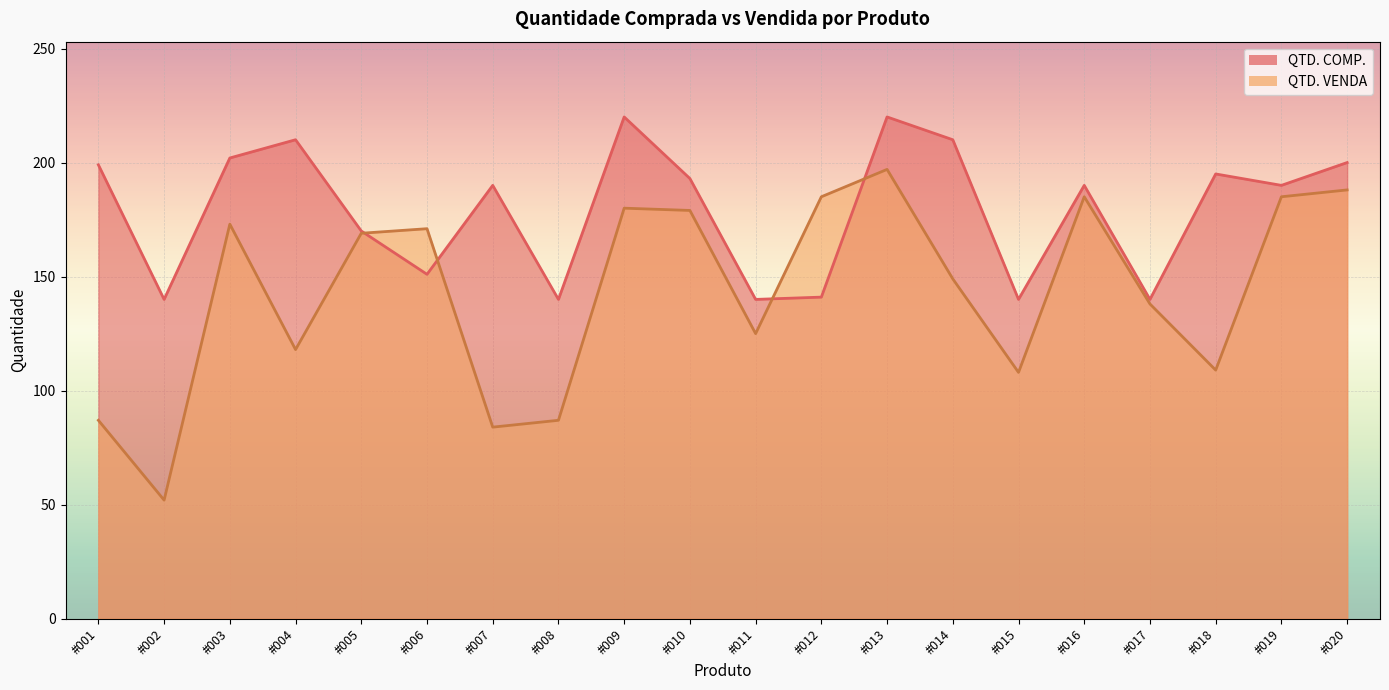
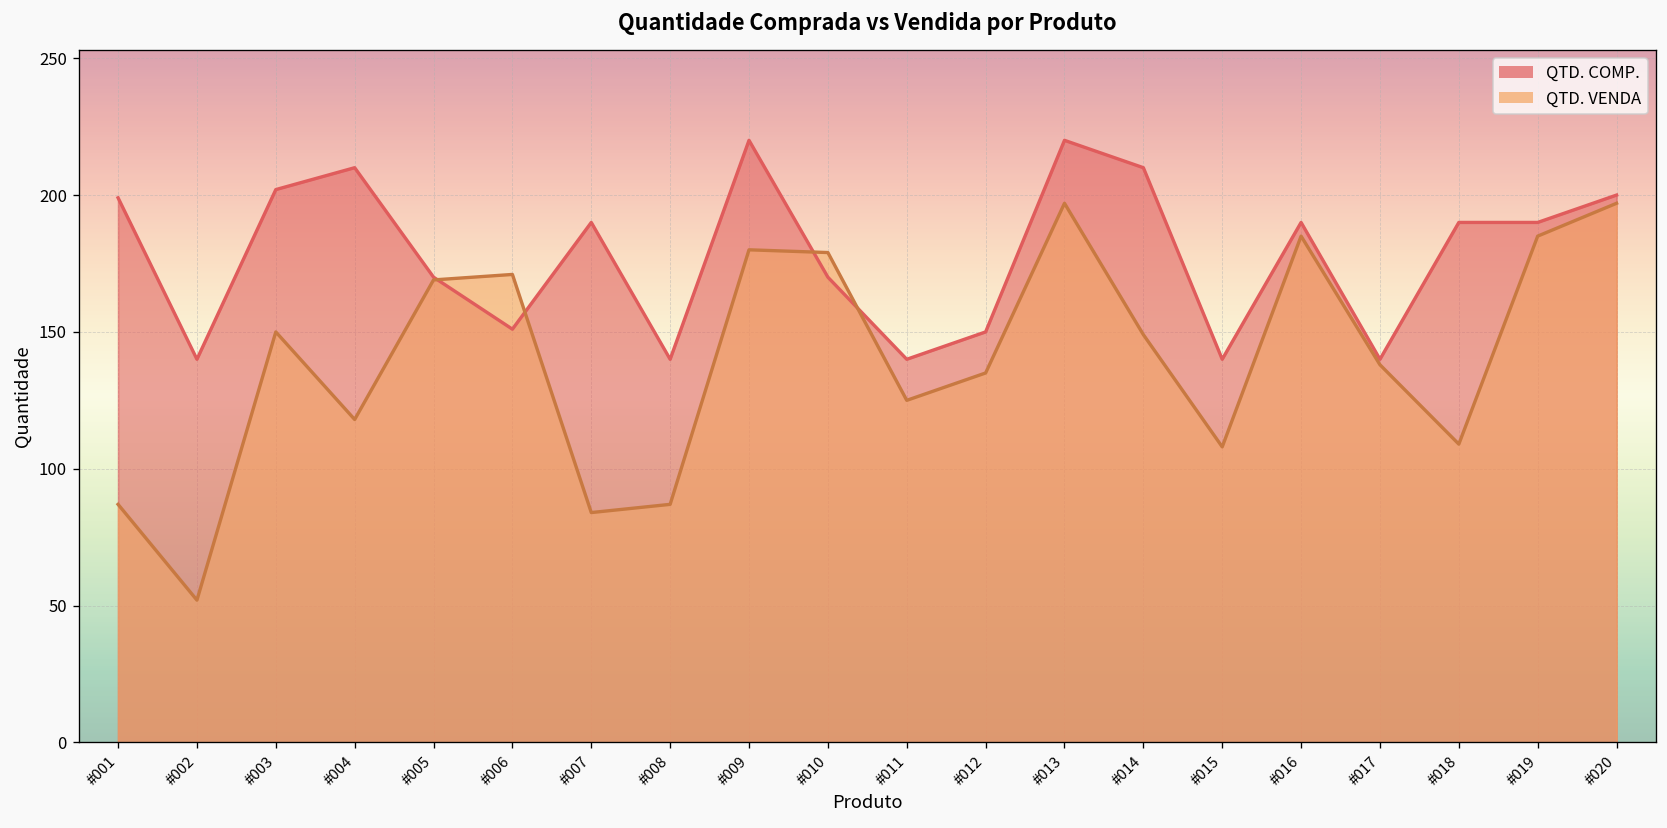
QTD. VENDA, #003: 173 -> 150
QTD. COMP., #010: 193 -> 170
QTD. COMP., #012: 141 -> 150
QTD. VENDA, #012: 185 -> 135
QTD. COMP., #018: 195 -> 190
QTD. VENDA, #020: 188 -> 197
